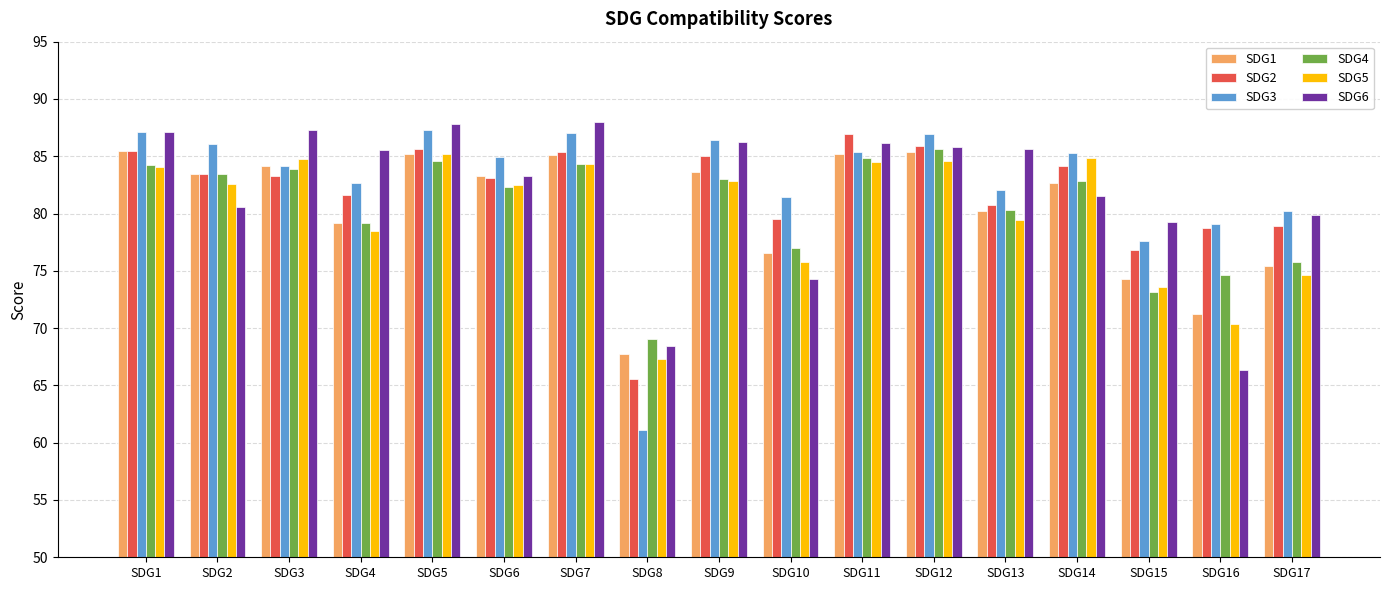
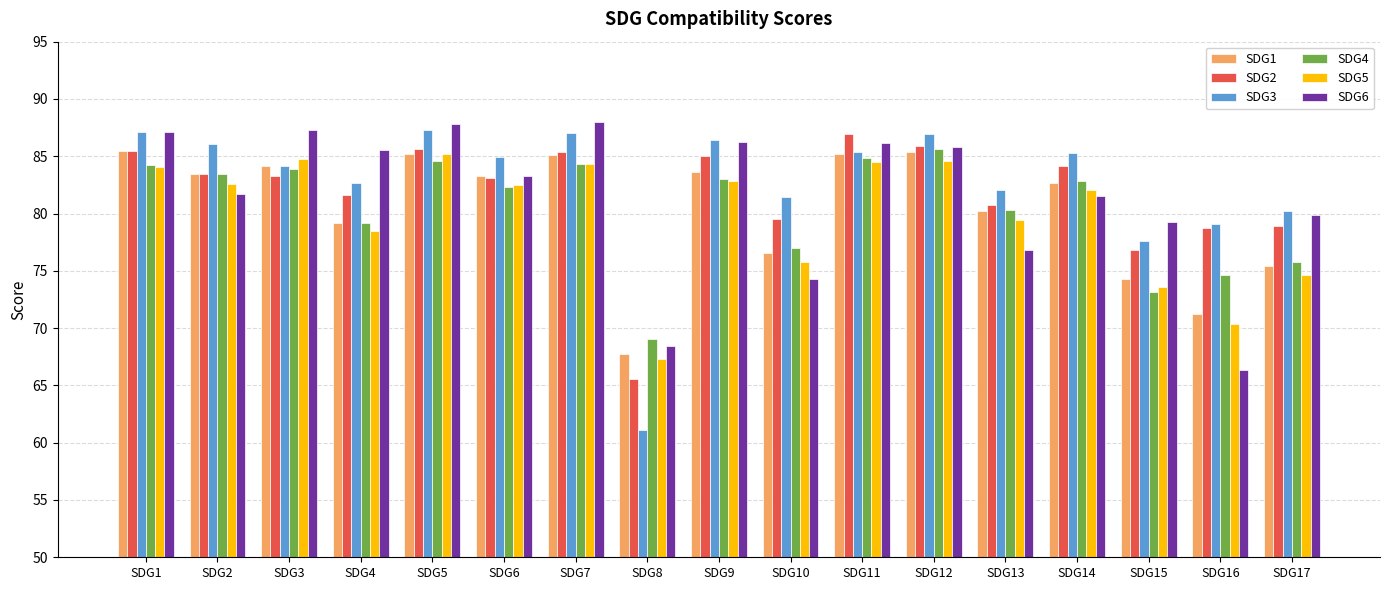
SDG6, SDG2: 80.6 -> 81.7
SDG6, SDG13: 85.6 -> 76.8
SDG5, SDG14: 84.9 -> 82.0
